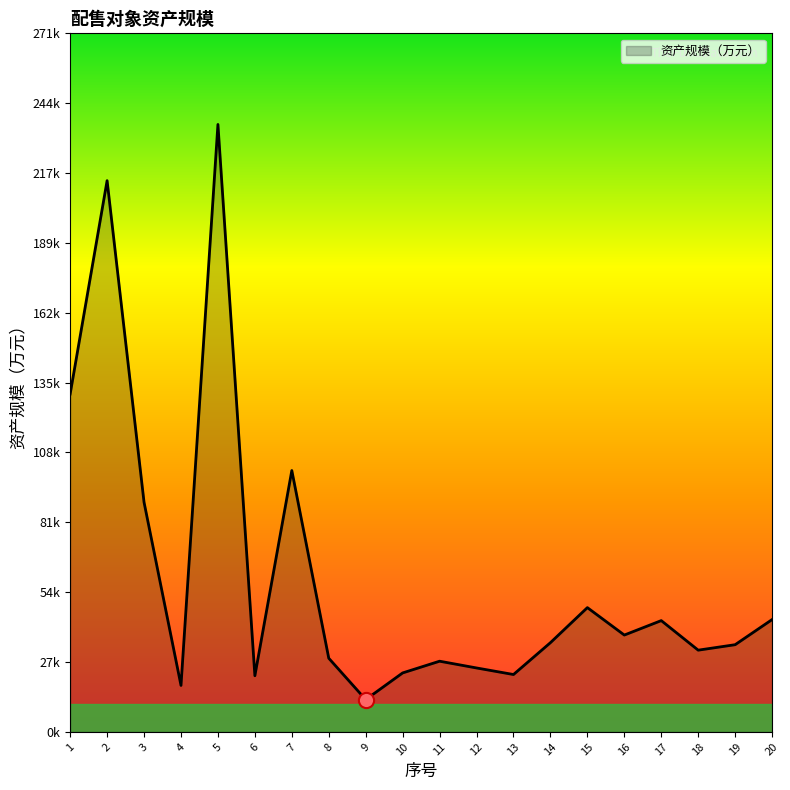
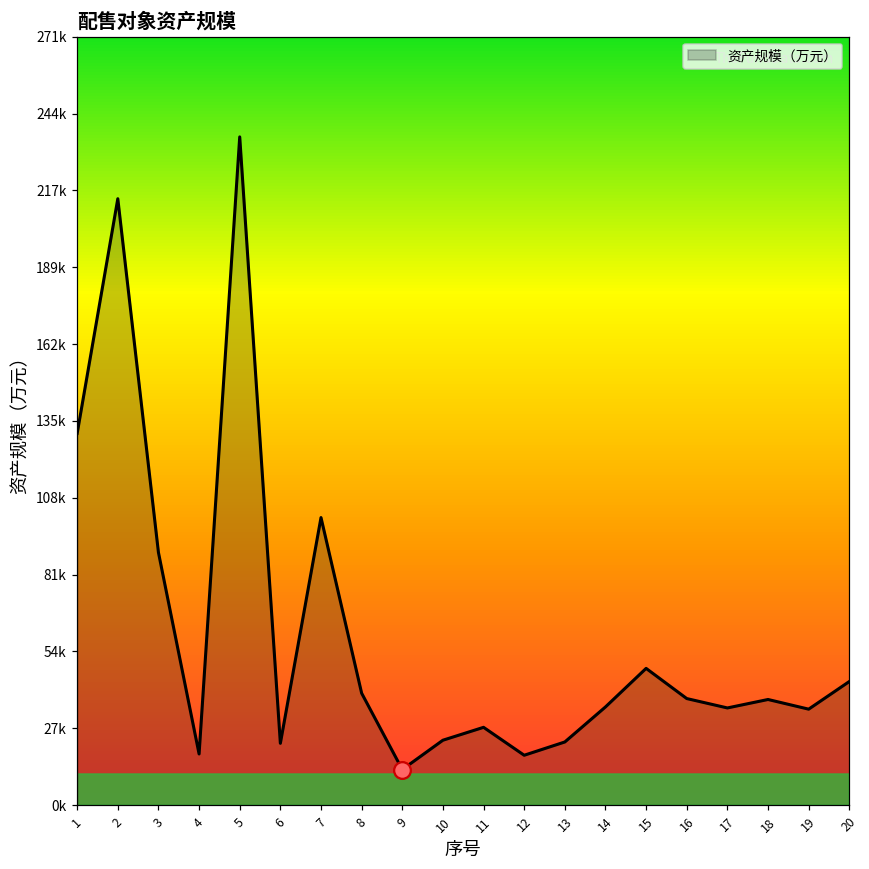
资产规模（万元）, 8: 29000 -> 40000
资产规模（万元）, 12: 25000 -> 18000
资产规模（万元）, 17: 43000 -> 34000
资产规模（万元）, 18: 32000 -> 37000
